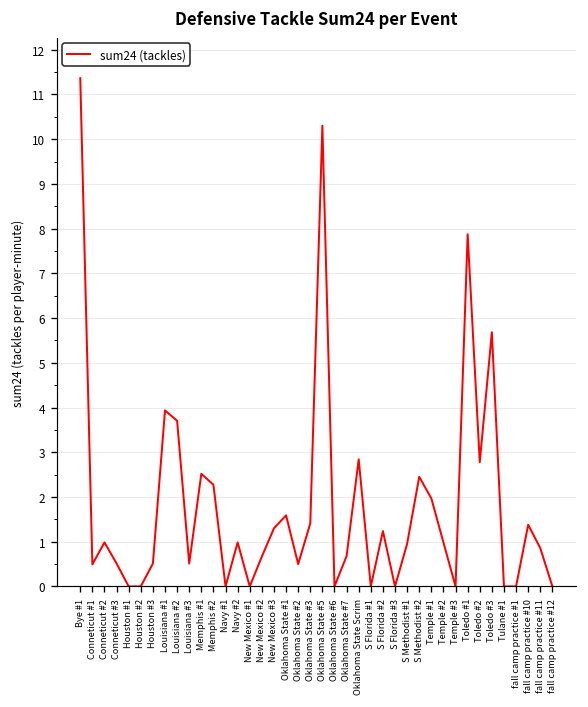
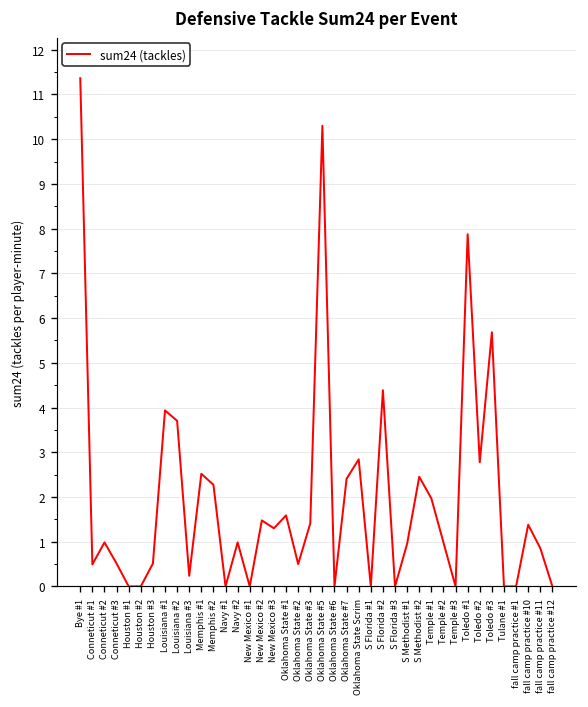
Louisiana #3: 0.5 -> 0.2
New Mexico #2: 0.7 -> 1.5
Oklahoma State #7: 0.7 -> 2.4
S Florida #2: 1.2 -> 4.4
